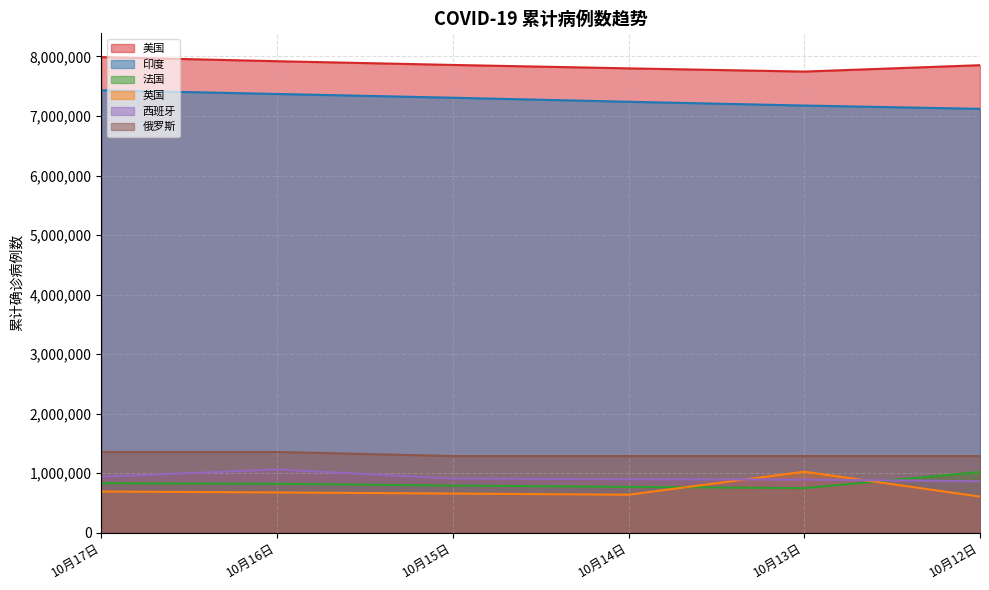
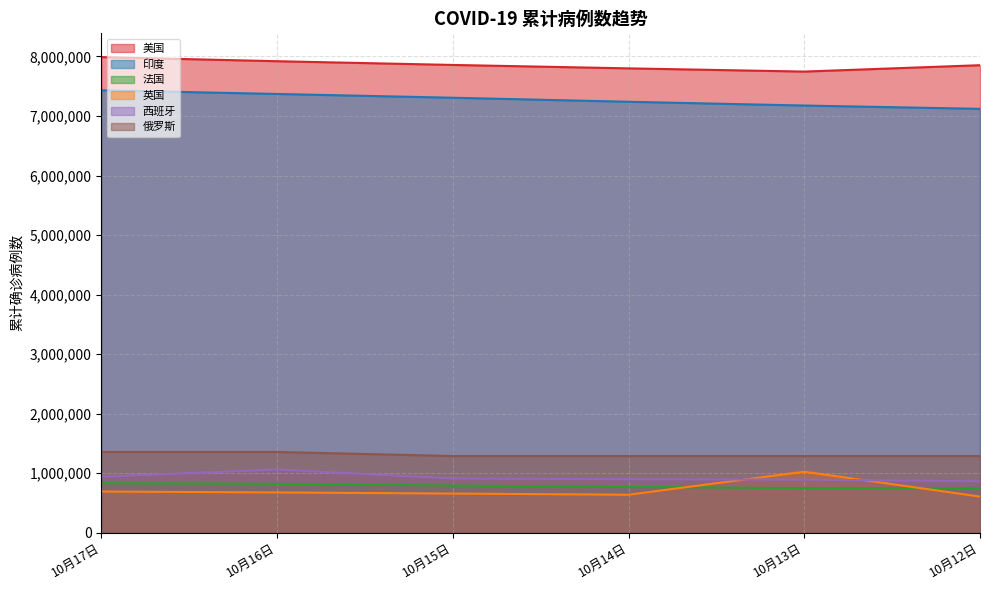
法国, 10月12日: 1,000,000 -> 700,000
